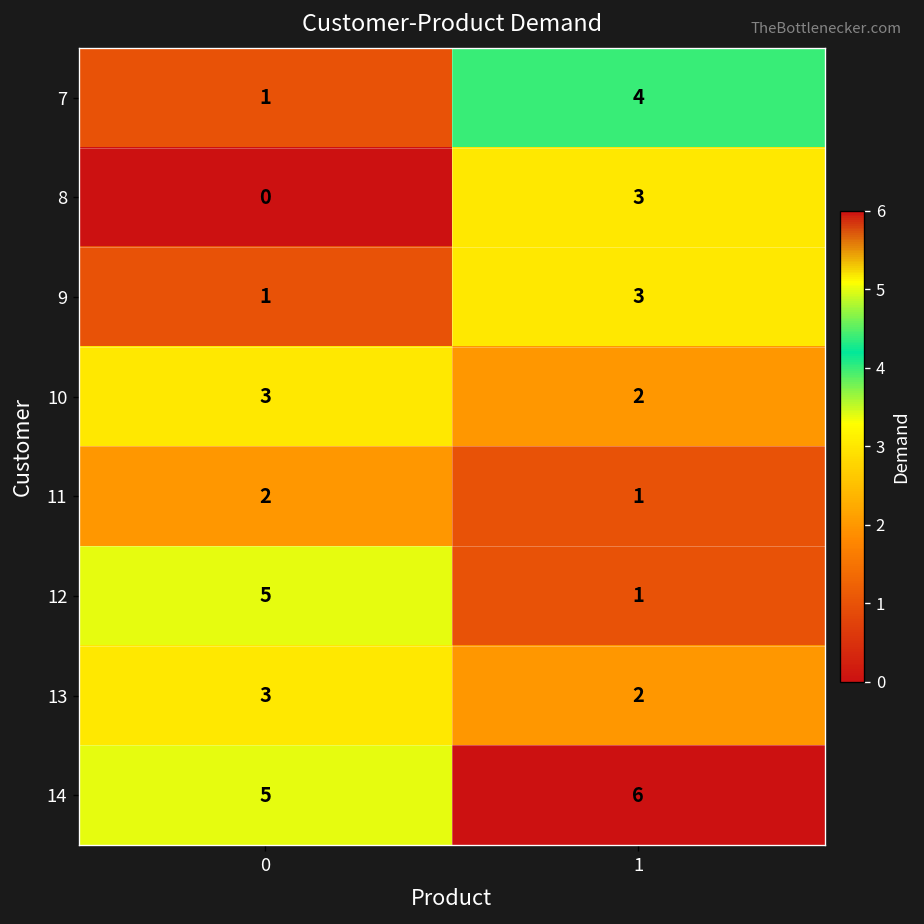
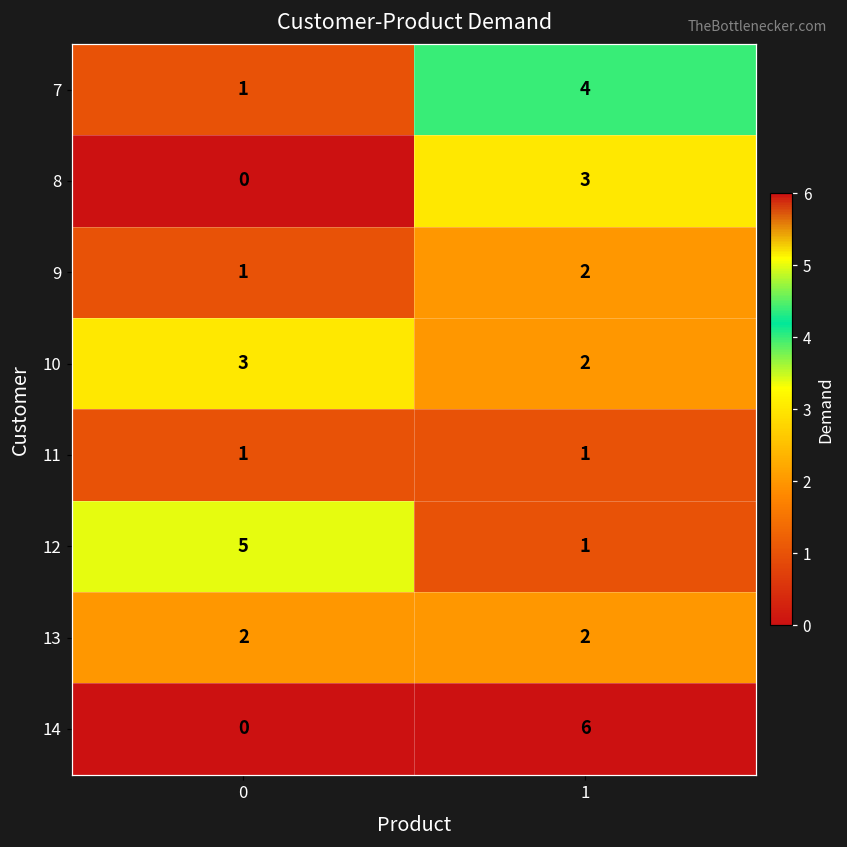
9, 1: 3 -> 2
11, 0: 2 -> 1
13, 0: 3 -> 2
14, 0: 5 -> 0
